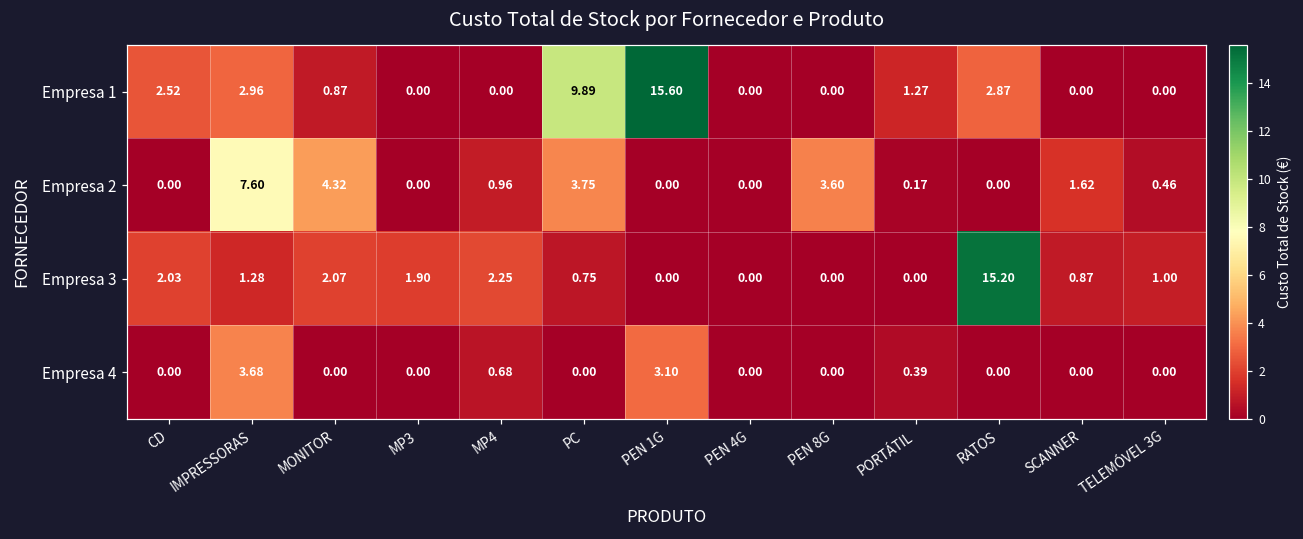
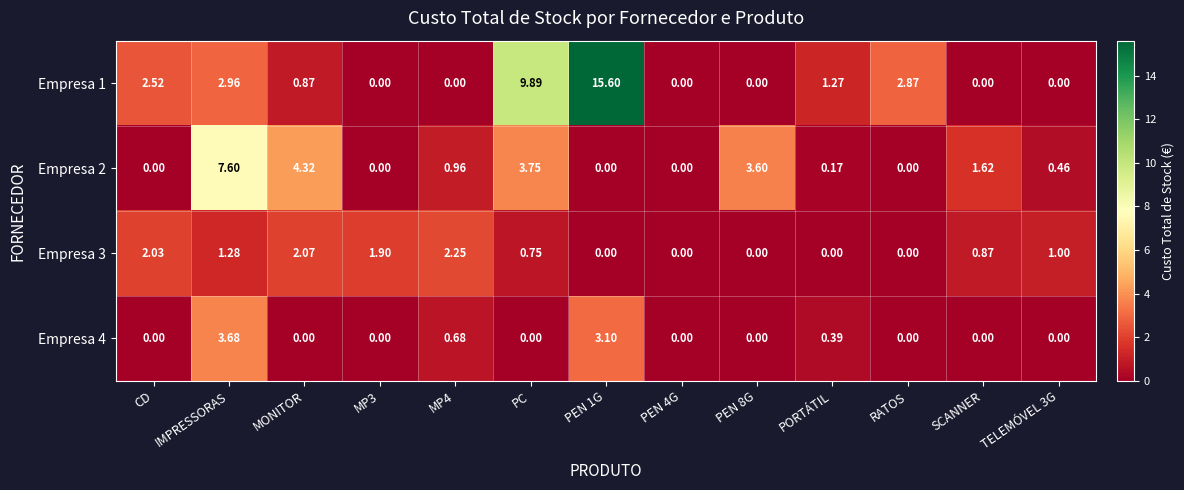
Empresa 3, RATOS: 15.20 -> 0.00
